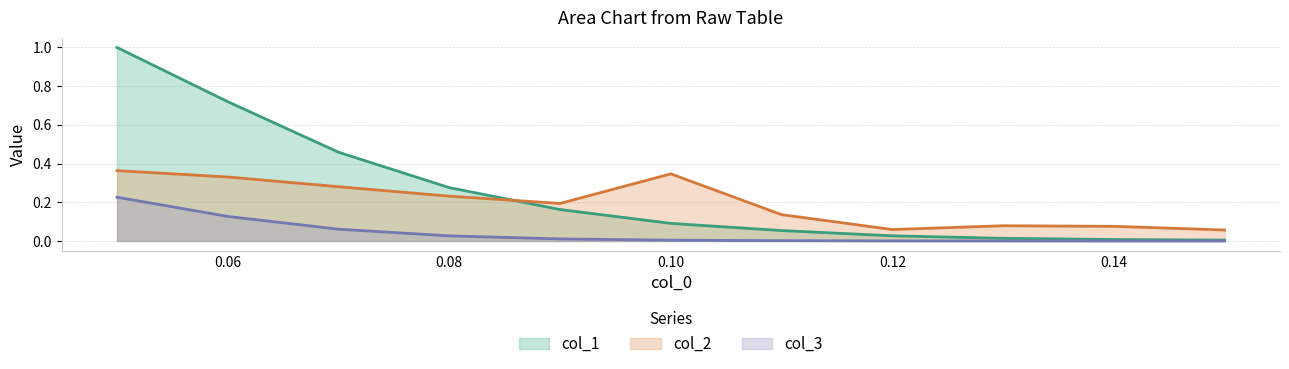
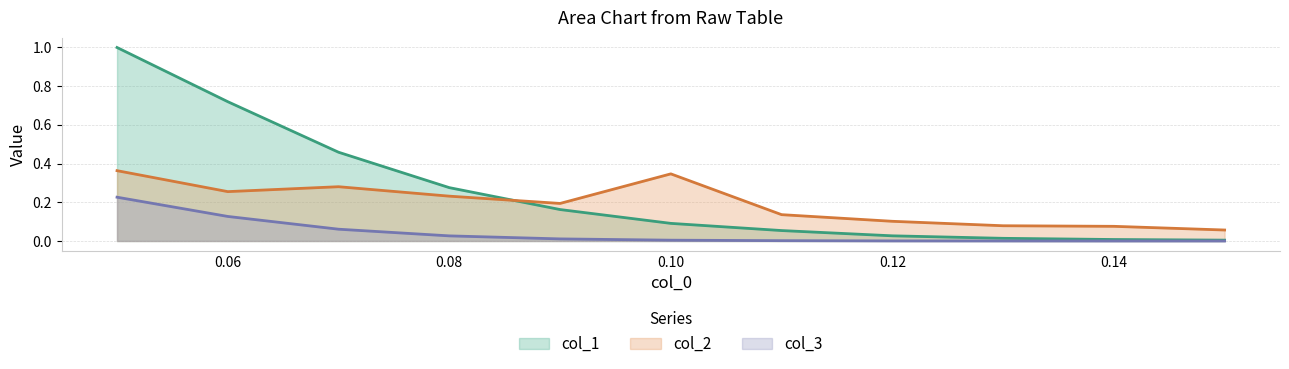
col_2, 0.06: 0.33 -> 0.25
col_2, 0.12: 0.06 -> 0.10
